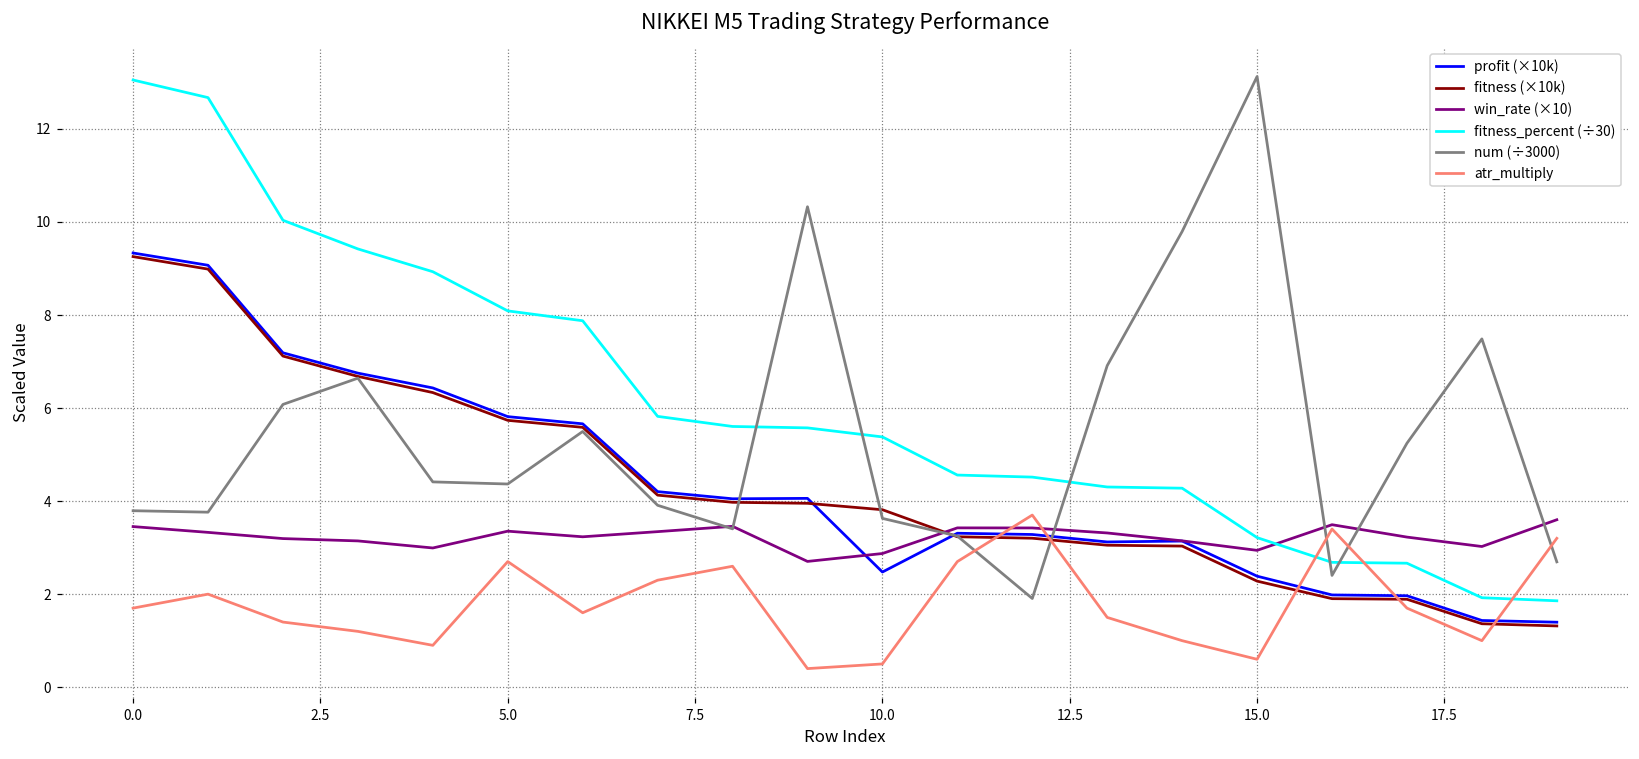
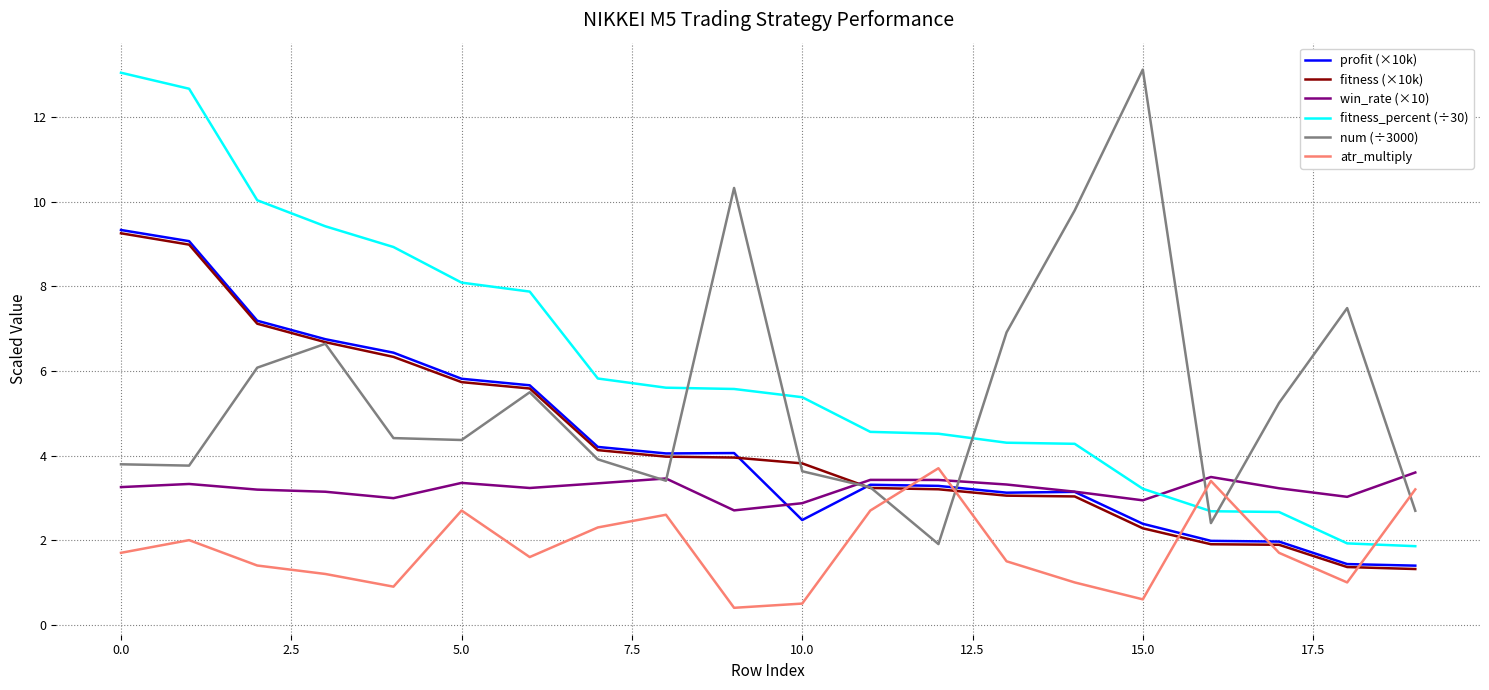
win_rate (×10), 0.0: 3.5 -> 3.3
